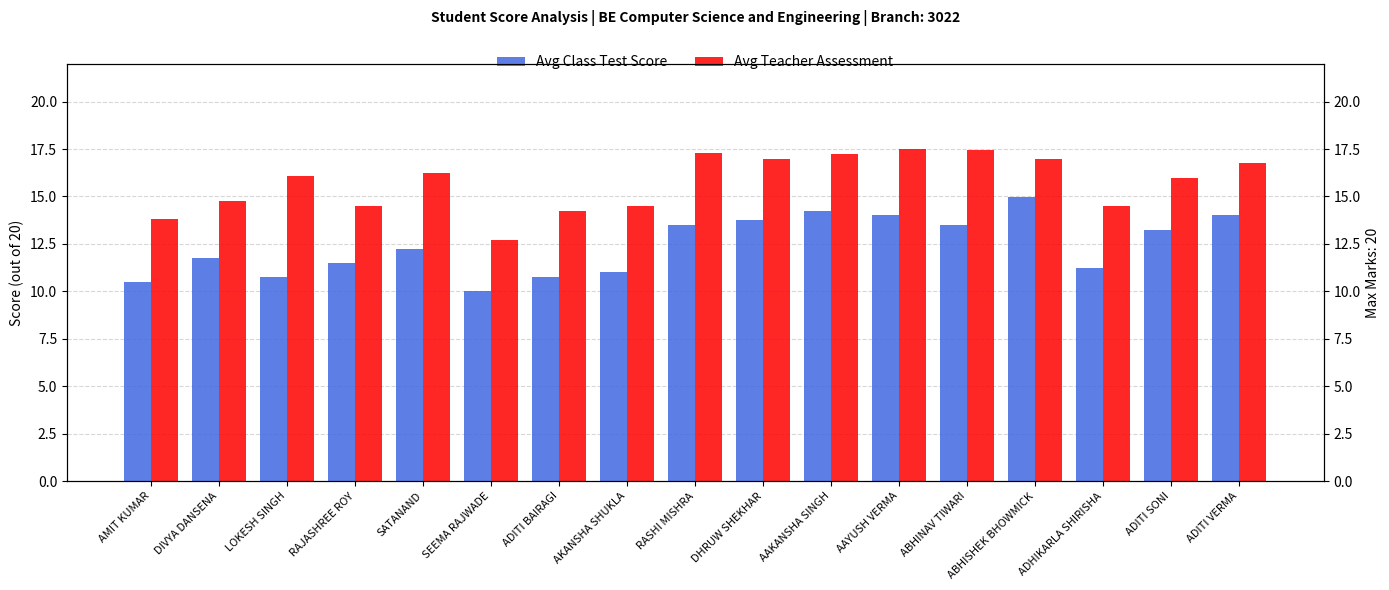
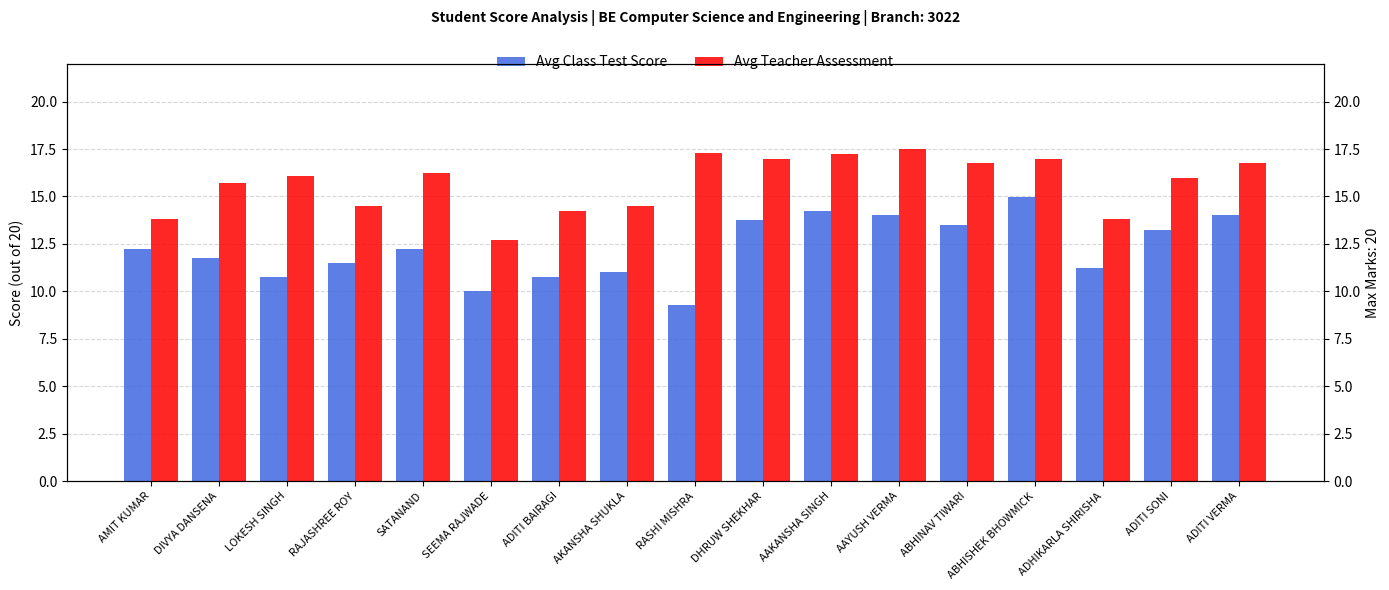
Avg Class Test Score, AMIT KUMAR: 10.5 -> 12.3
Avg Teacher Assessment, DIVYA DANSENA: 14.8 -> 15.7
Avg Class Test Score, RASHI MISHRA: 13.5 -> 9.3
Avg Teacher Assessment, ABHINAV TIWARI: 17.4 -> 16.8
Avg Teacher Assessment, ADHIKARLA SHIRISHA: 14.5 -> 13.8
